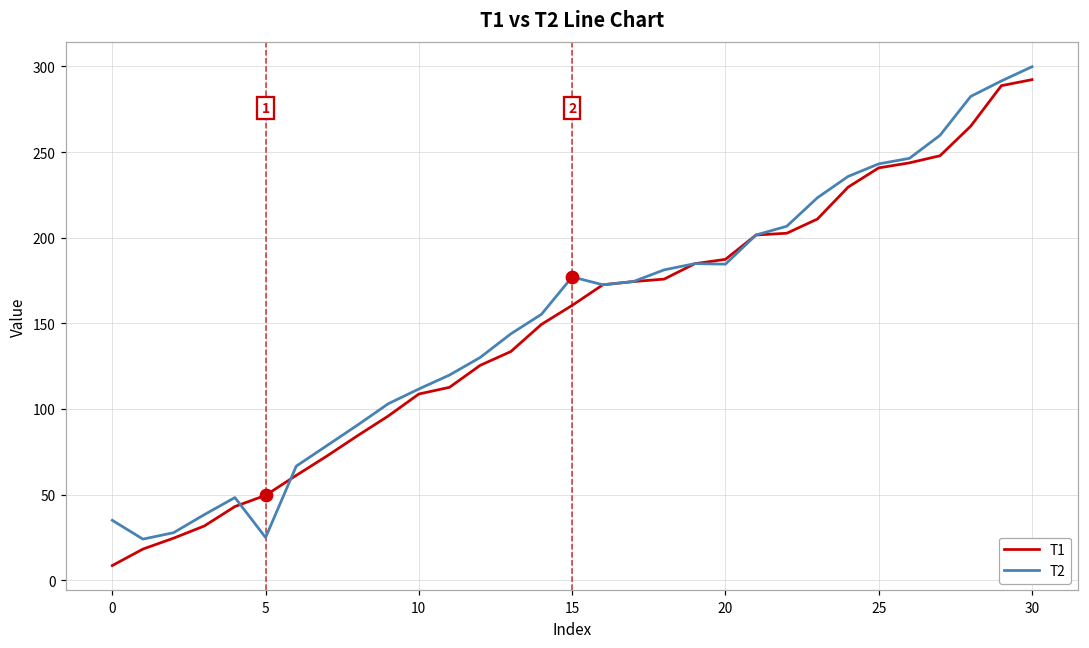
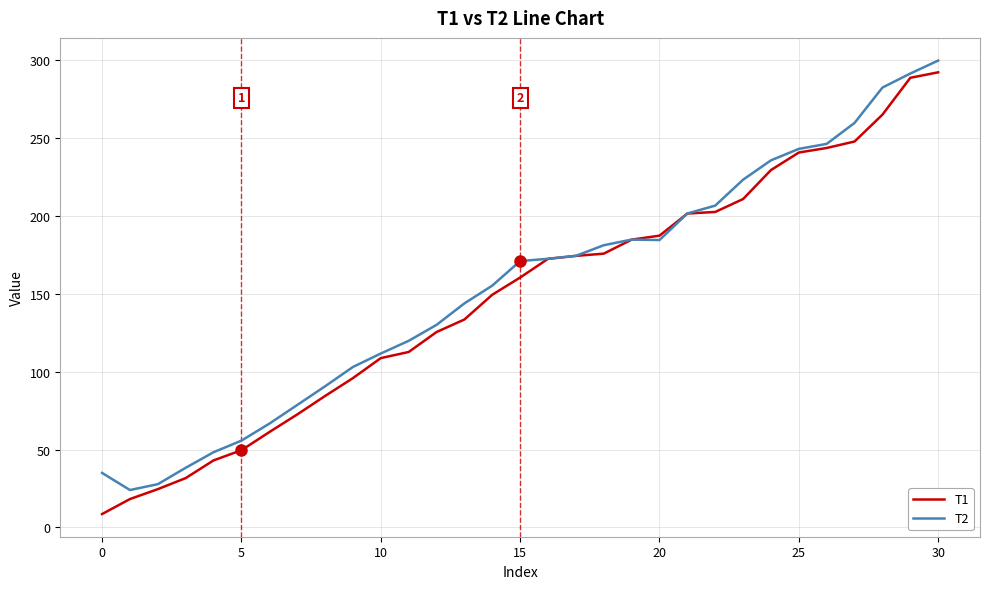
T2, 5: 25 -> 56
T2, 15: 177 -> 171
